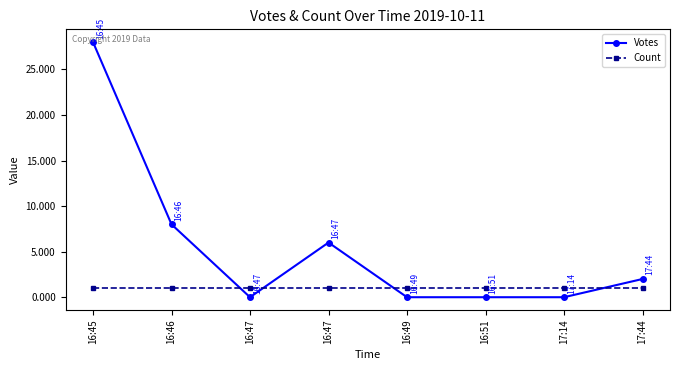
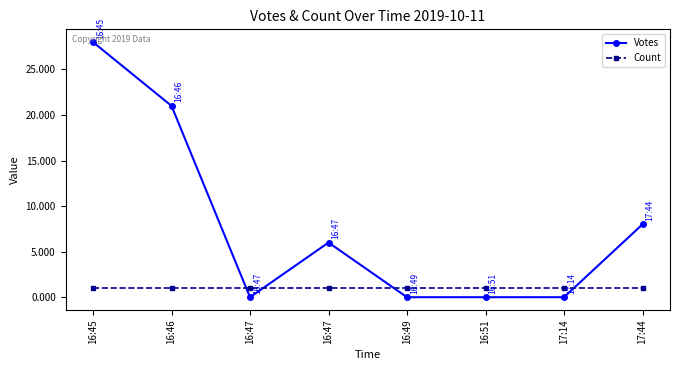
Votes, 16:46: 8 -> 21
Votes, 17:44: 2 -> 8
